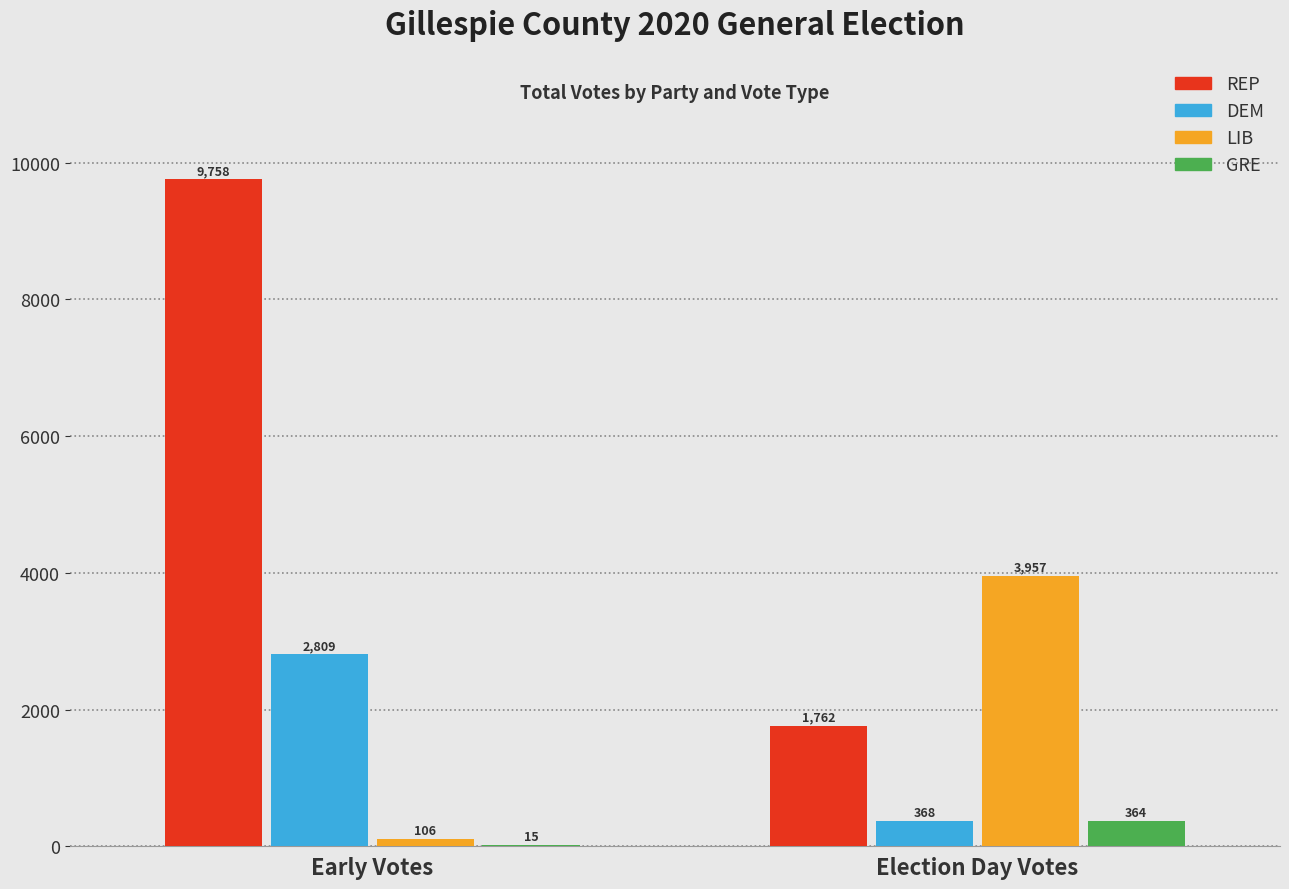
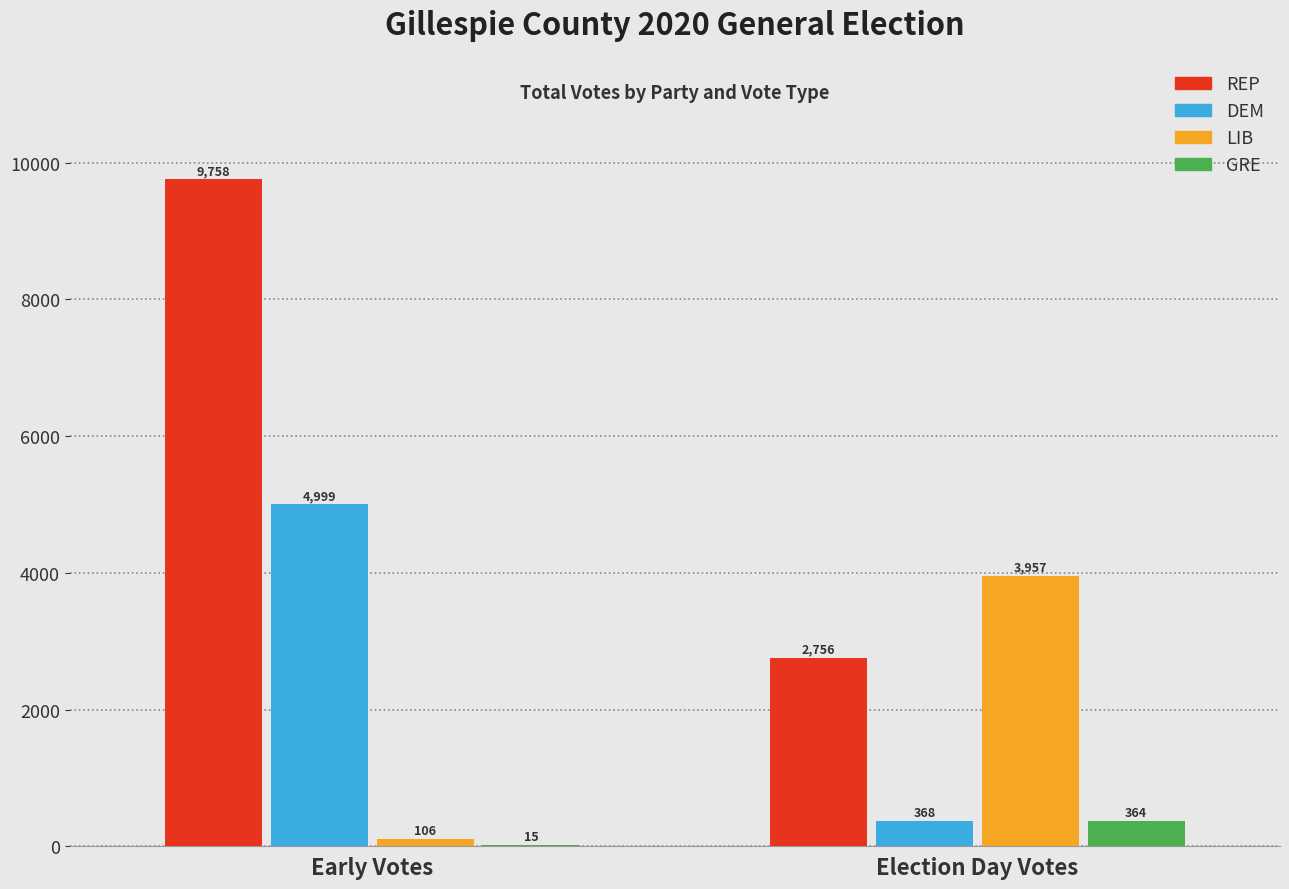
DEM, Early Votes: 2,809 -> 4,999
REP, Election Day Votes: 1,762 -> 2,756
